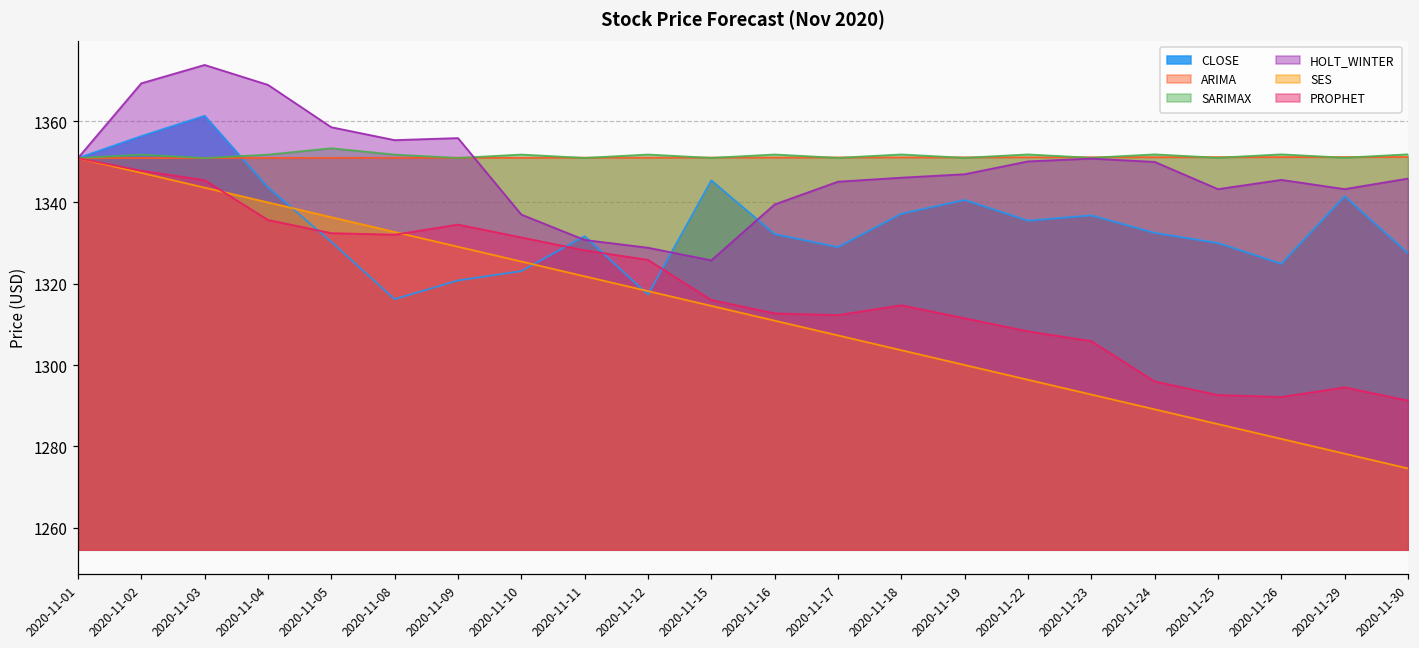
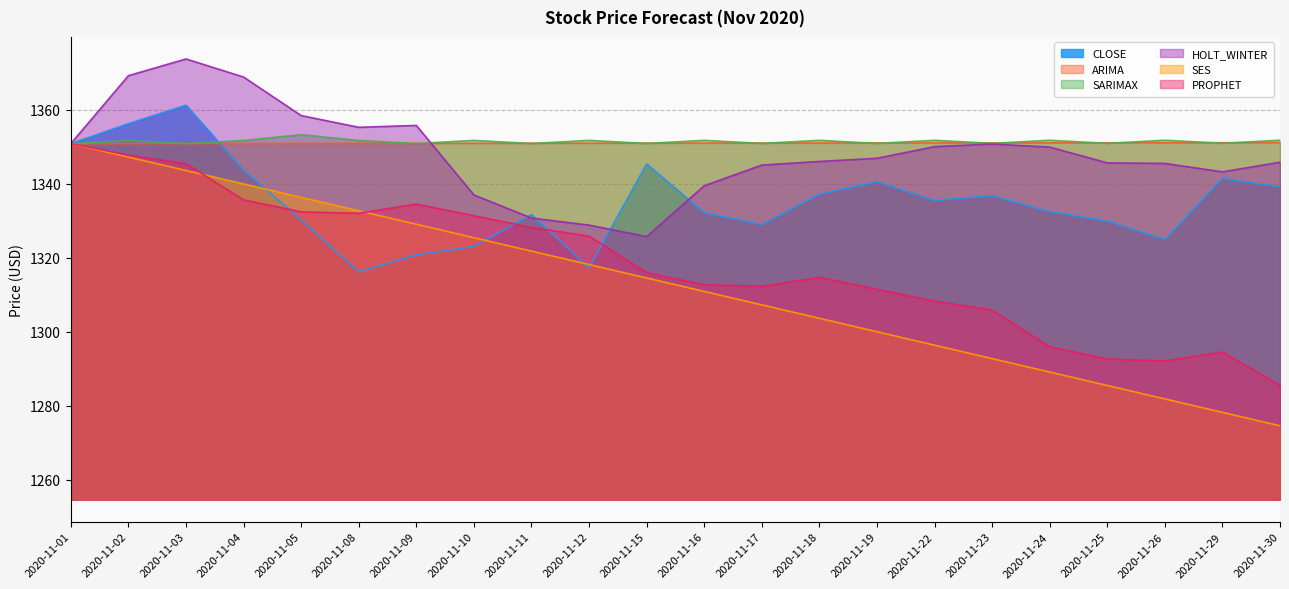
HOLT_WINTER, 2020-11-25: 1343 -> 1346
CLOSE, 2020-11-30: 1328 -> 1339
PROPHET, 2020-11-30: 1291 -> 1286
